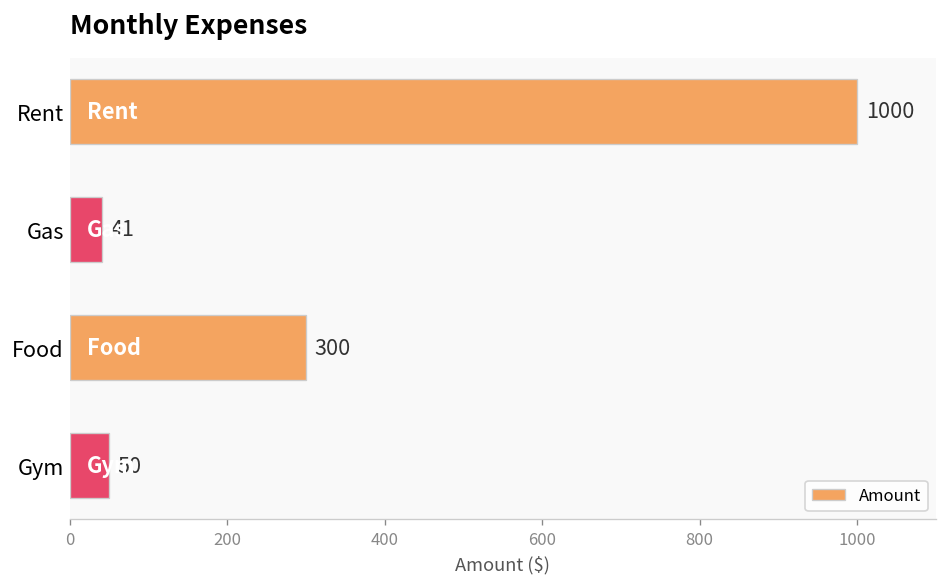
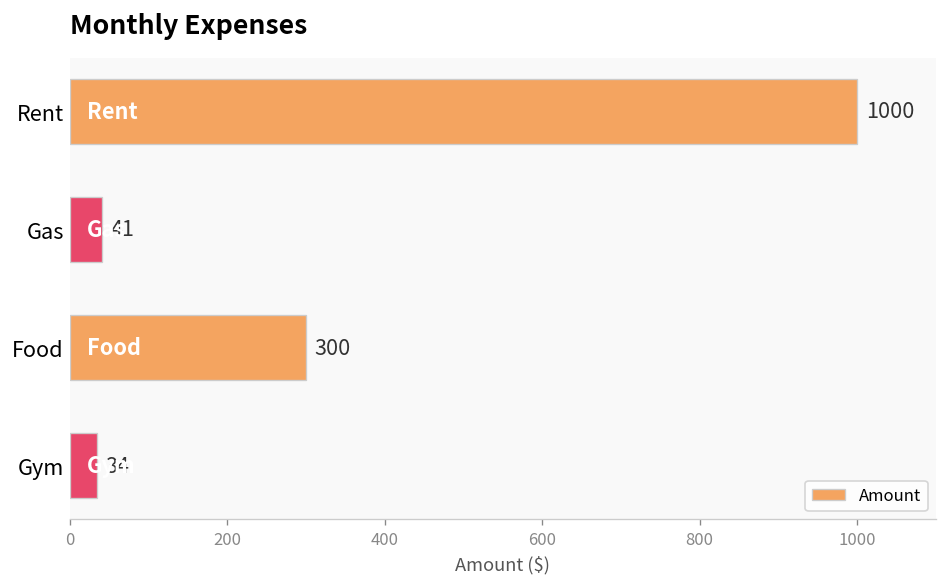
Gym: 50 -> 34
